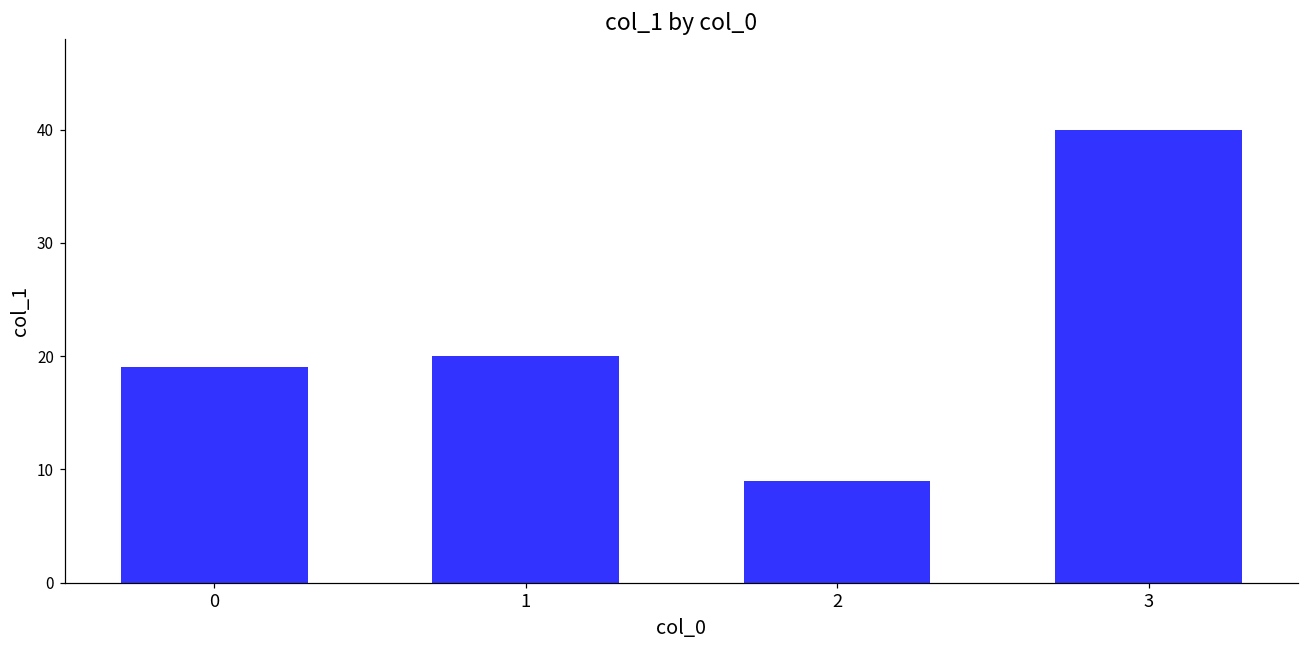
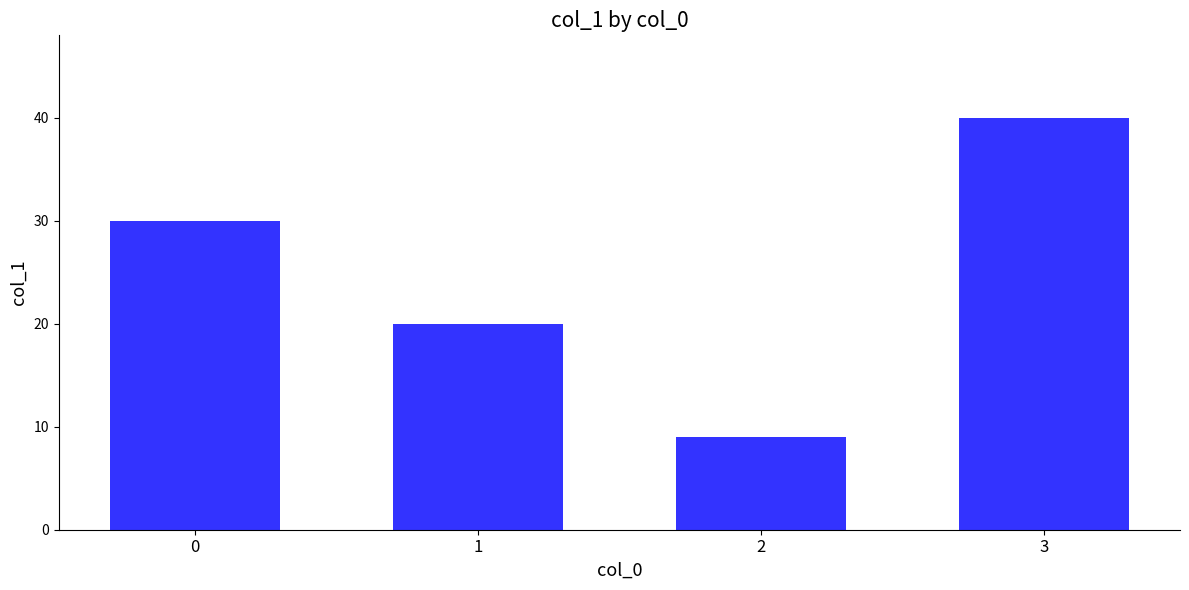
0: 19 -> 30
